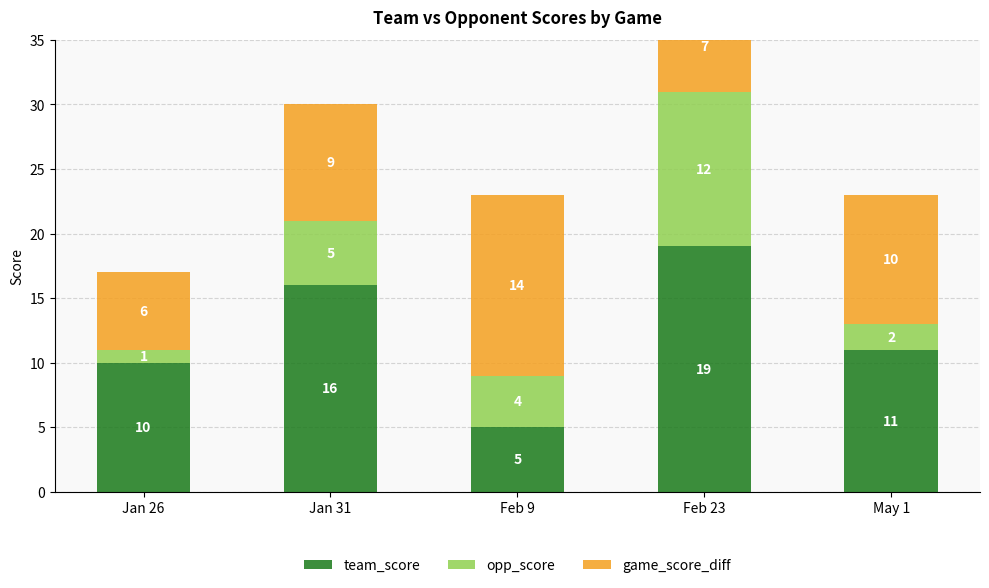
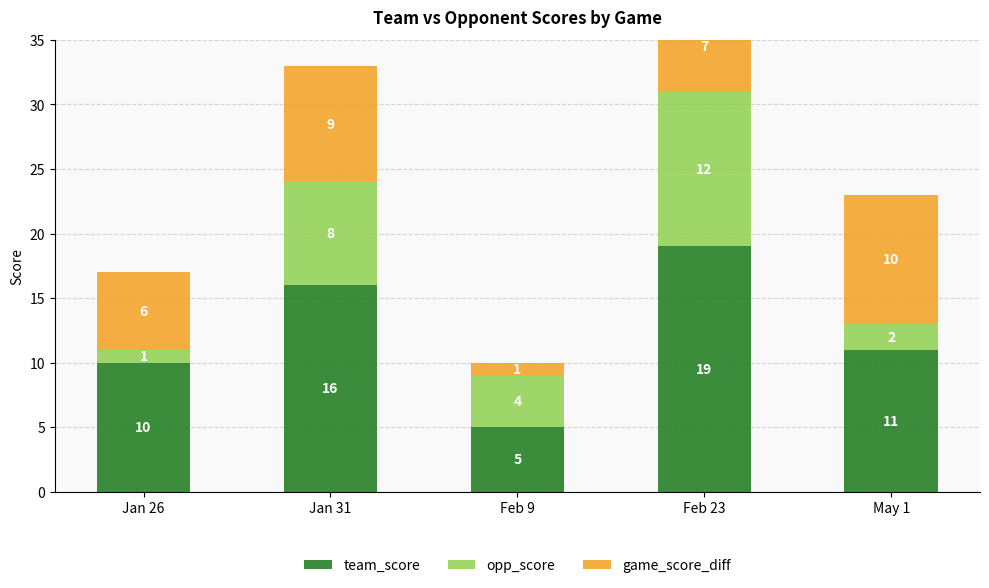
opp_score, Jan 31: 5 -> 8
game_score_diff, Feb 9: 14 -> 1
